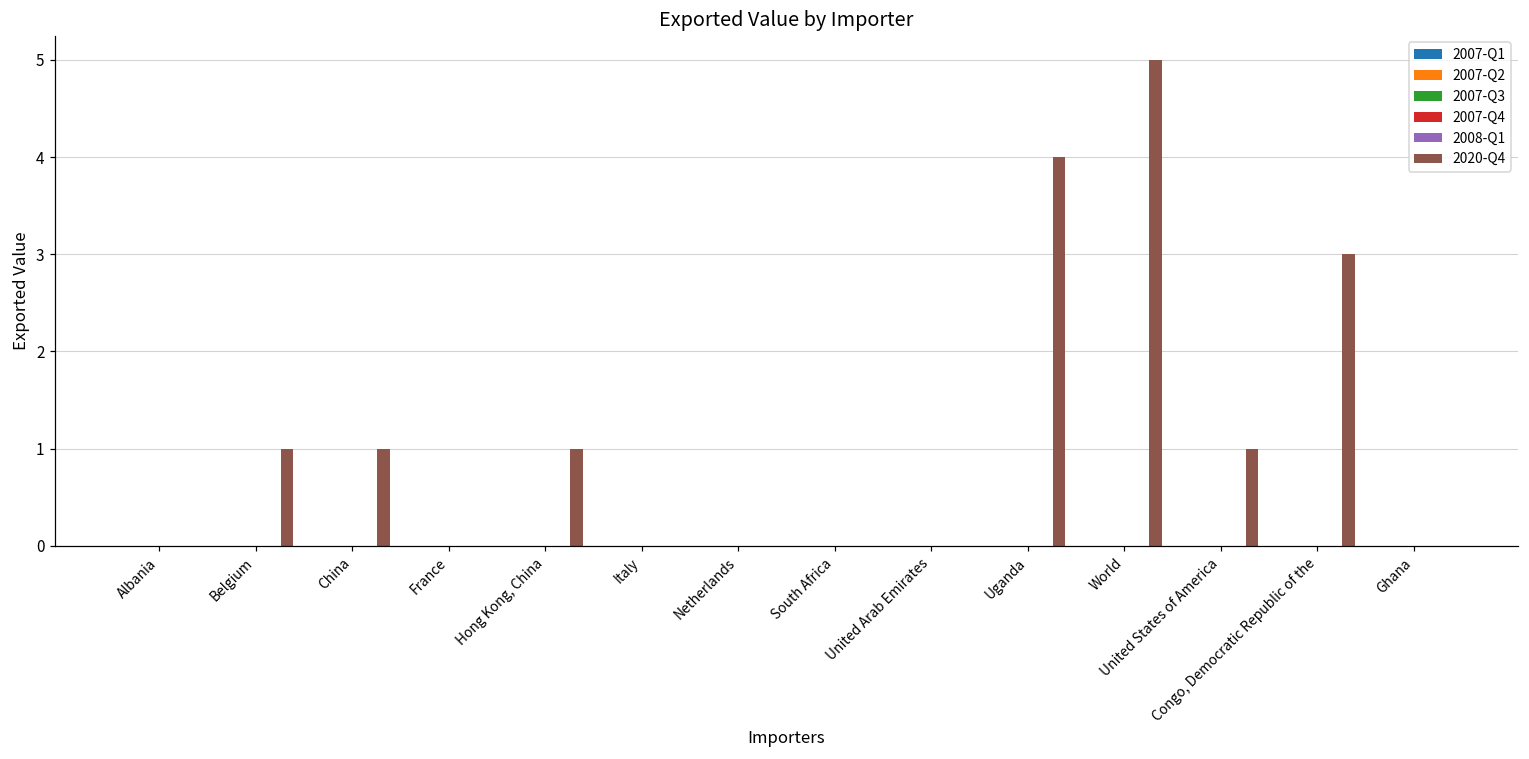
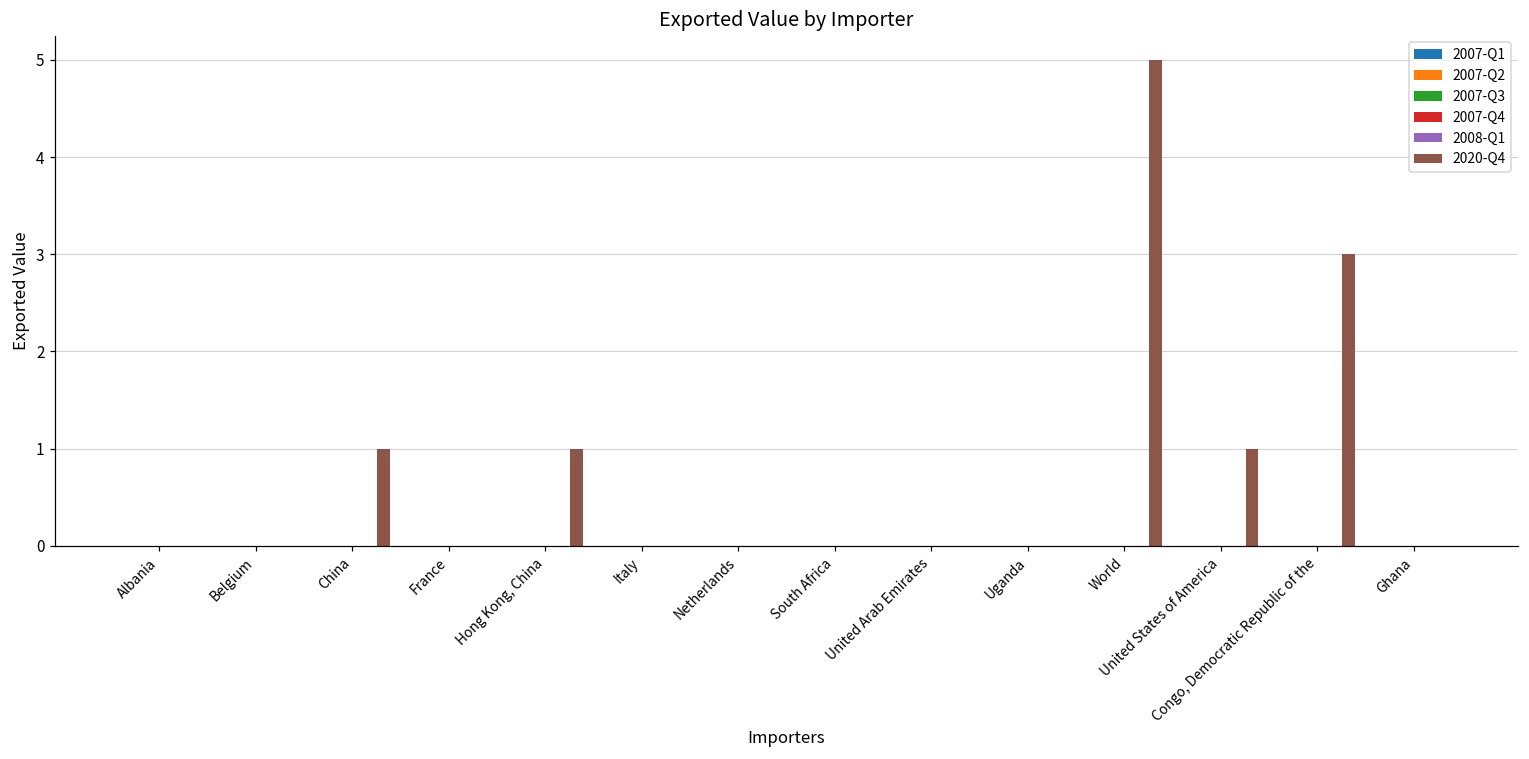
2020-Q4, Belgium: 1 -> 0
2020-Q4, Uganda: 4 -> 0
